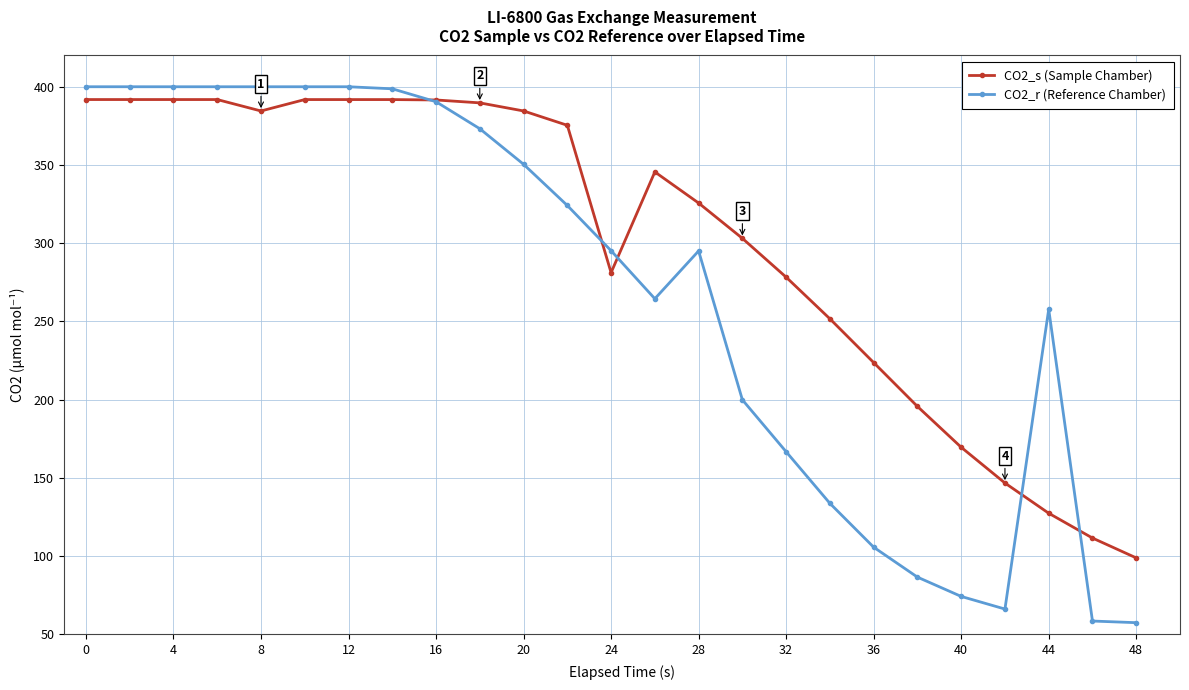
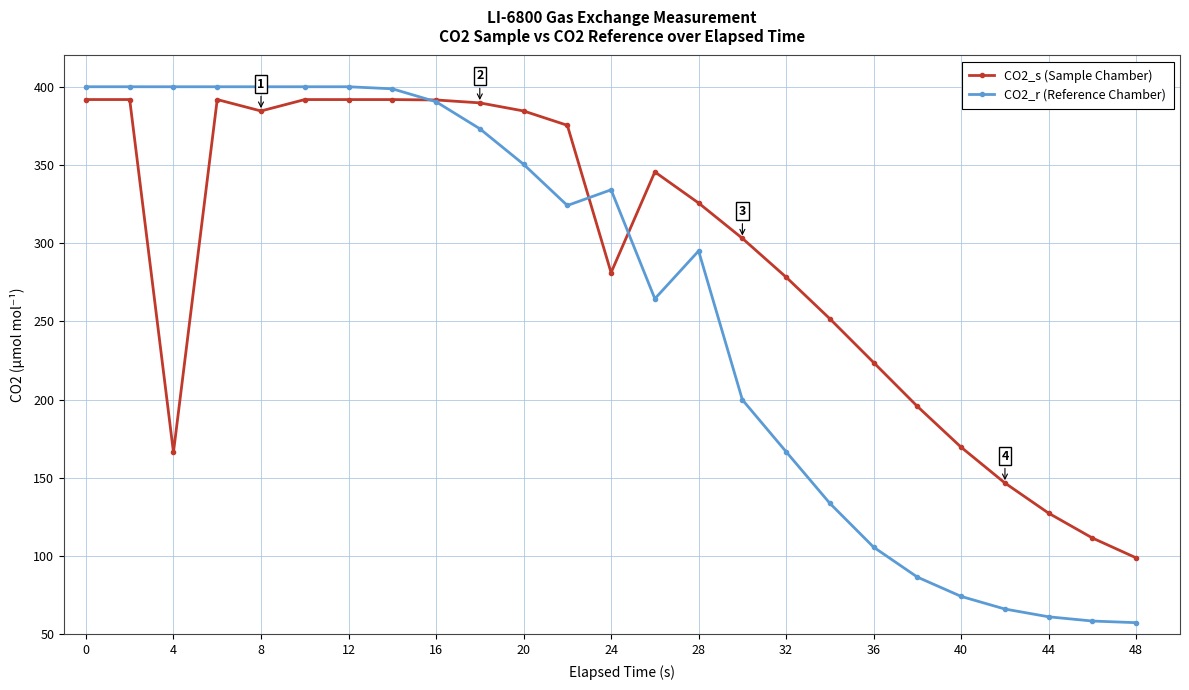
CO2_s (Sample Chamber), 4: 392 -> 166
CO2_r (Reference Chamber), 24: 295 -> 334
CO2_r (Reference Chamber), 44: 258 -> 61
